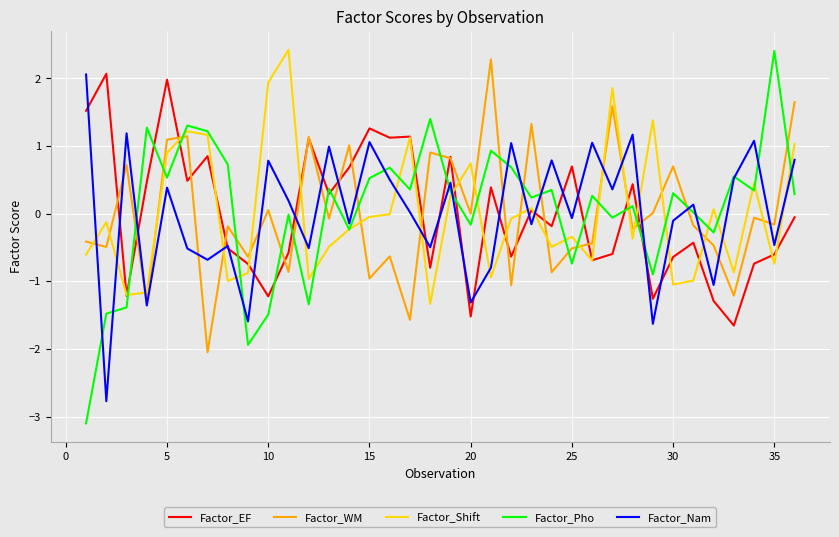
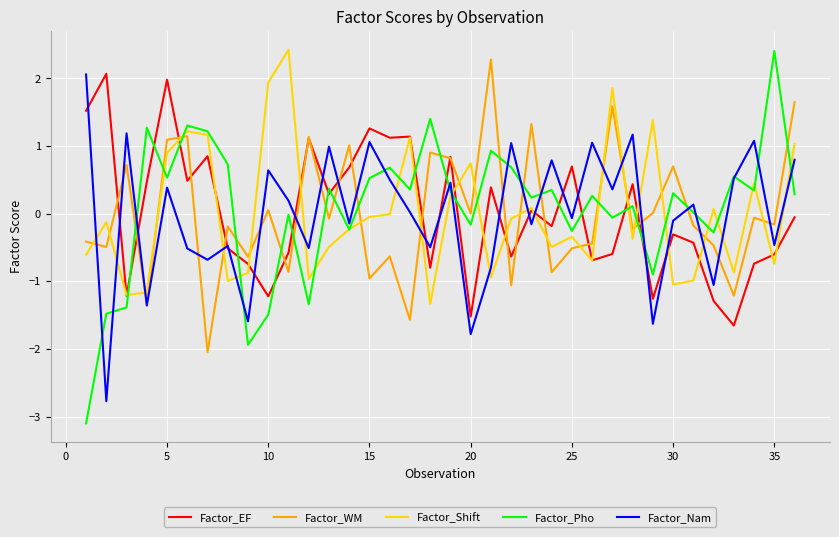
Factor_Nam, 10: 0.8 -> 0.6
Factor_Nam, 20: -1.3 -> -1.8
Factor_Pho, 25: -0.7 -> -0.3
Factor_EF, 30: -0.6 -> -0.3
